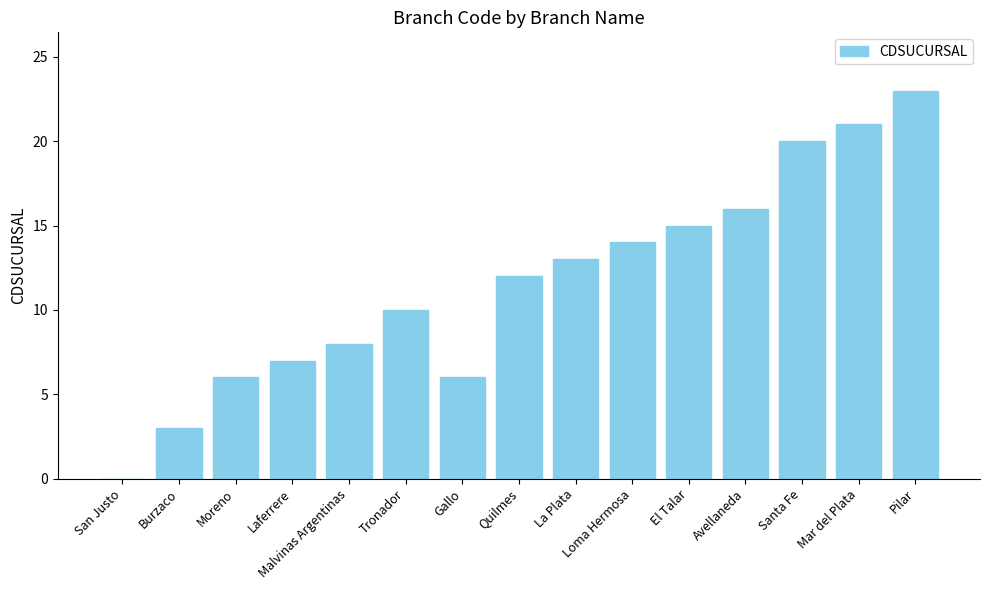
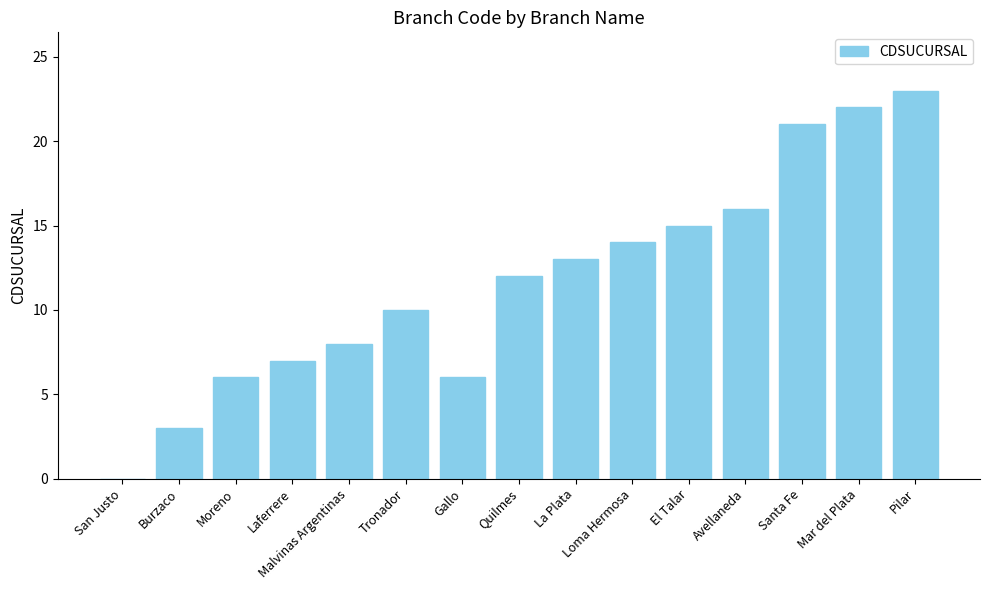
Santa Fe: 20 -> 21
Mar del Plata: 21 -> 22
